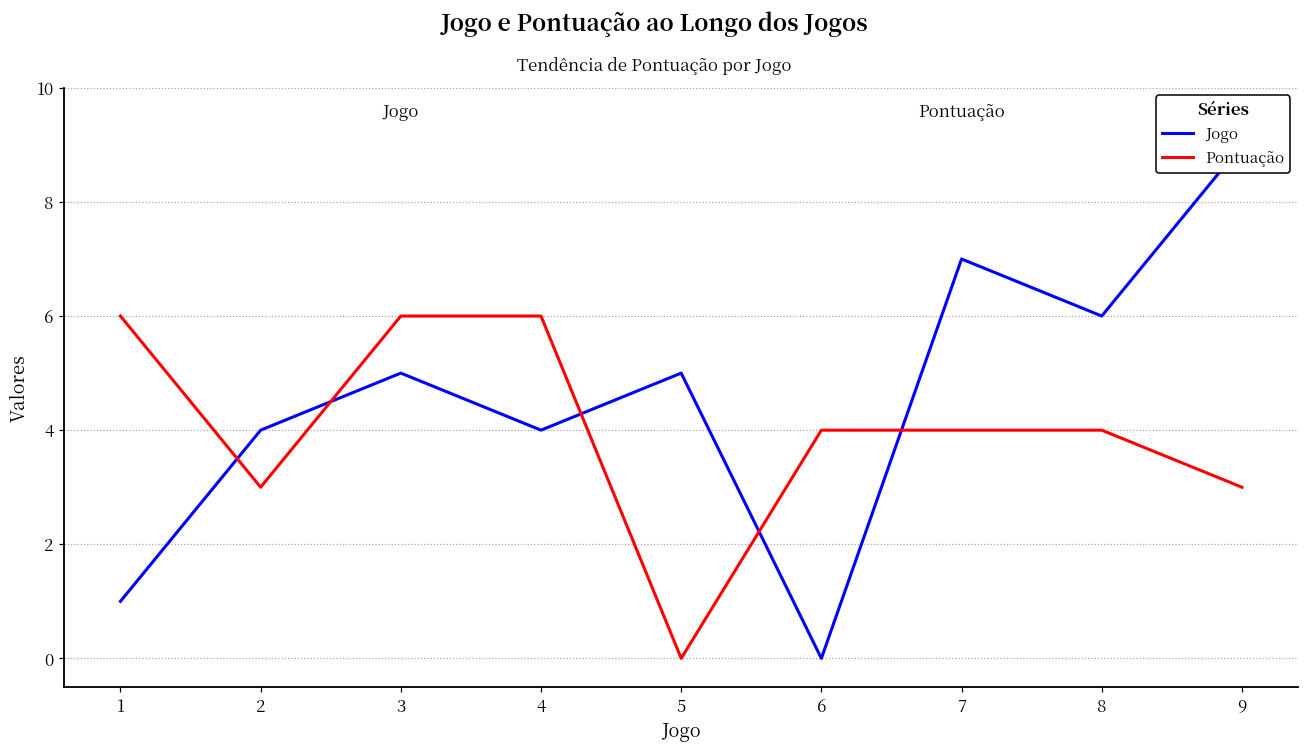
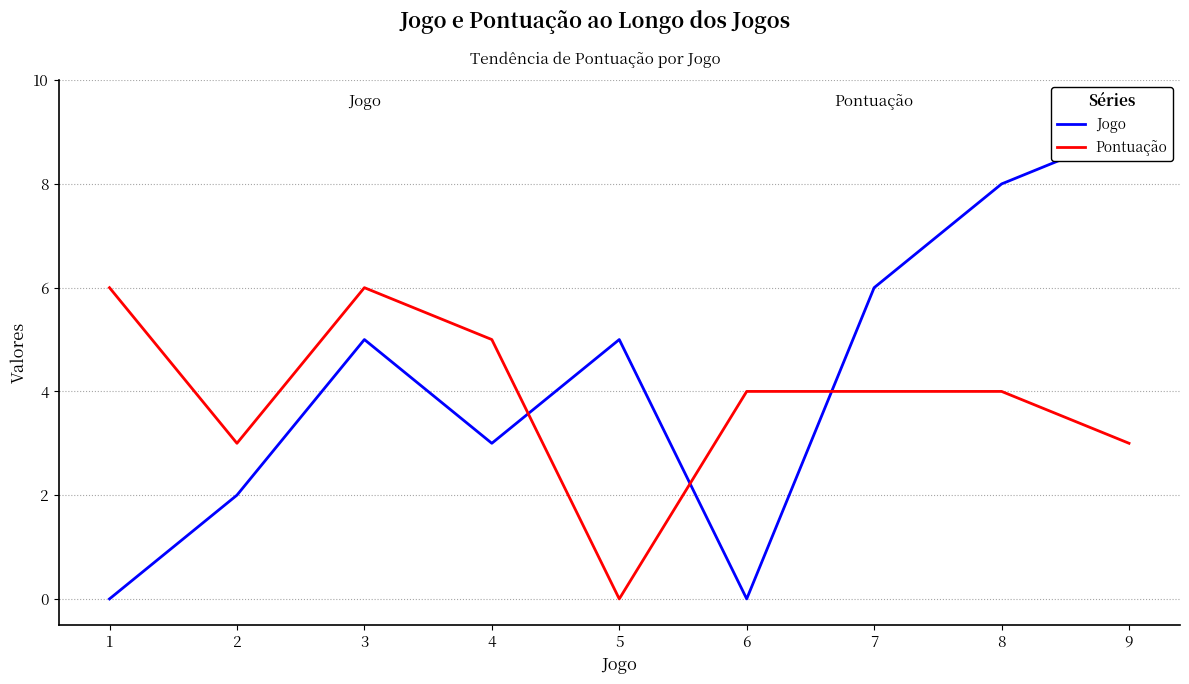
Jogo, 1: 1 -> 0
Jogo, 2: 4 -> 2
Jogo, 4: 4 -> 3
Pontuação, 4: 6 -> 5
Jogo, 7: 7 -> 6
Jogo, 8: 6 -> 8
